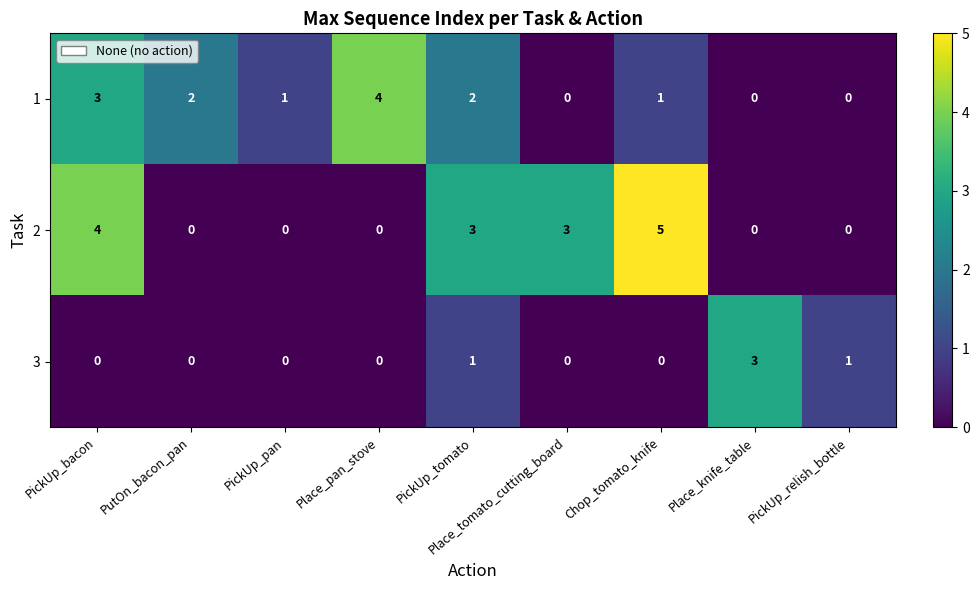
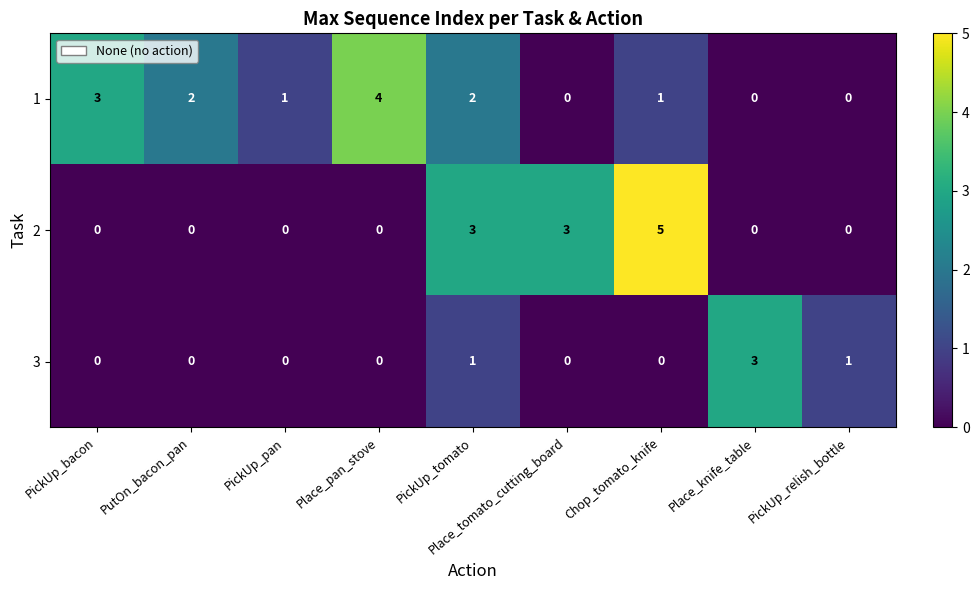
2, PickUp_bacon: 4 -> 0
